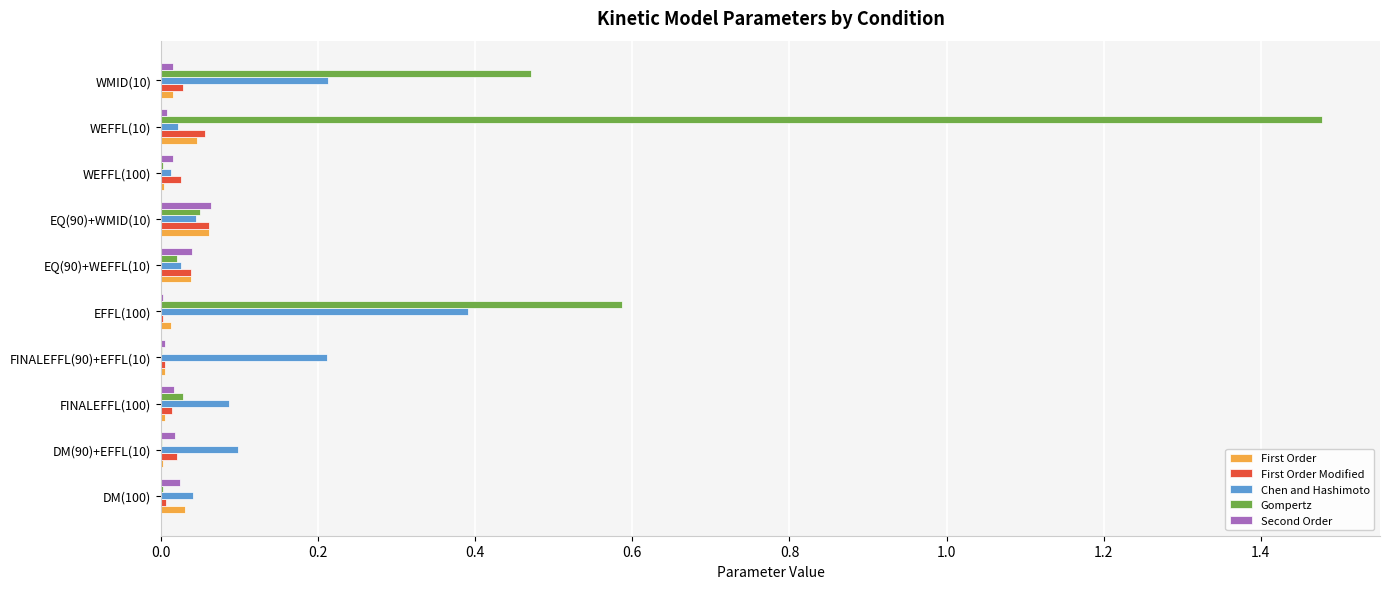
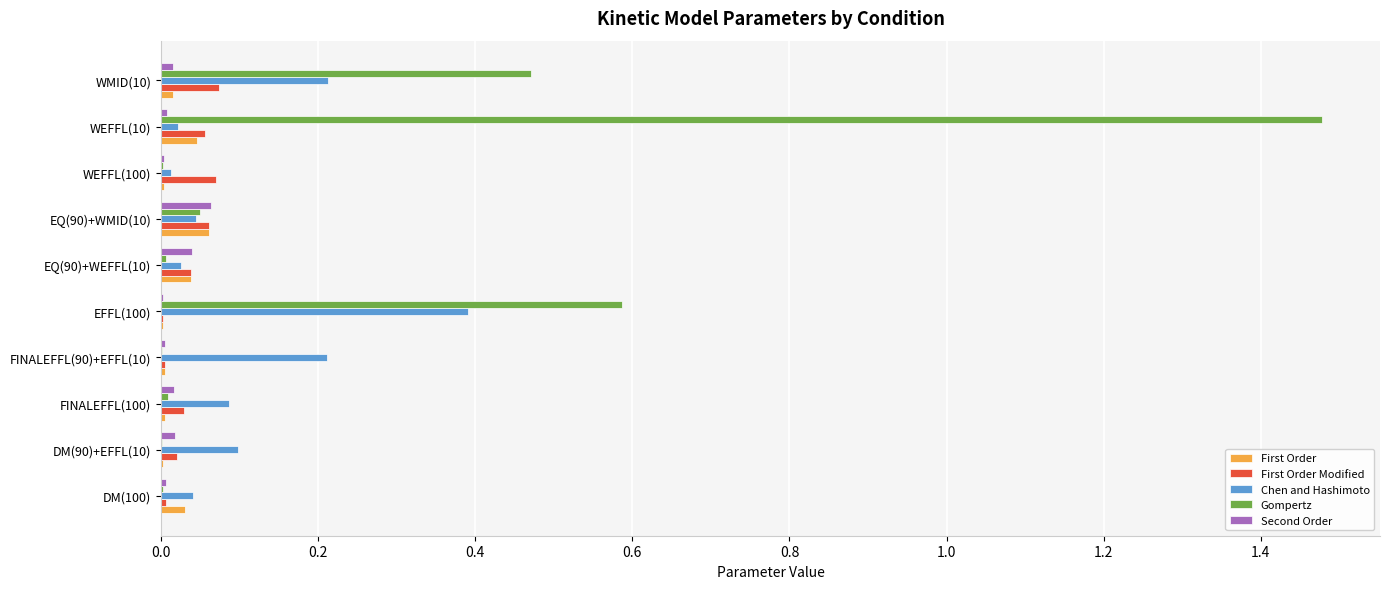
First Order Modified, WMID(10): 0.03 -> 0.07
Second Order, WEFFL(100): 0.01 -> 0.00
First Order Modified, WEFFL(100): 0.03 -> 0.07
Gompertz, EQ(90)+WEFFL(10): 0.02 -> 0.01
First Order, EFFL(100): 0.01 -> 0.00
Gompertz, FINALEFFL(100): 0.03 -> 0.01
First Order Modified, FINALEFFL(100): 0.01 -> 0.03
Second Order, DM(100): 0.02 -> 0.01
